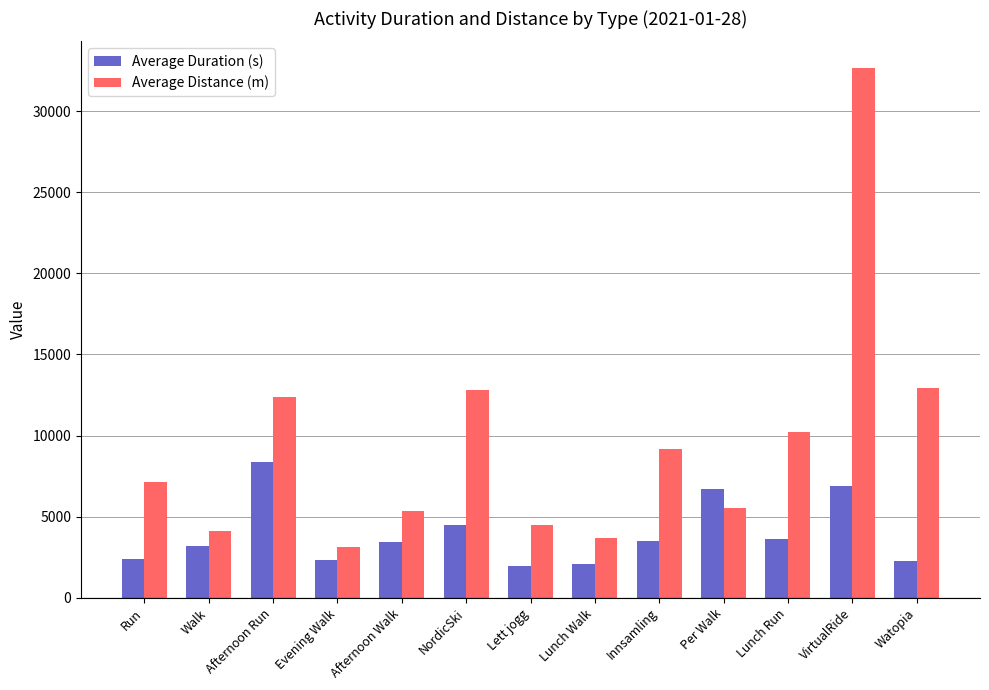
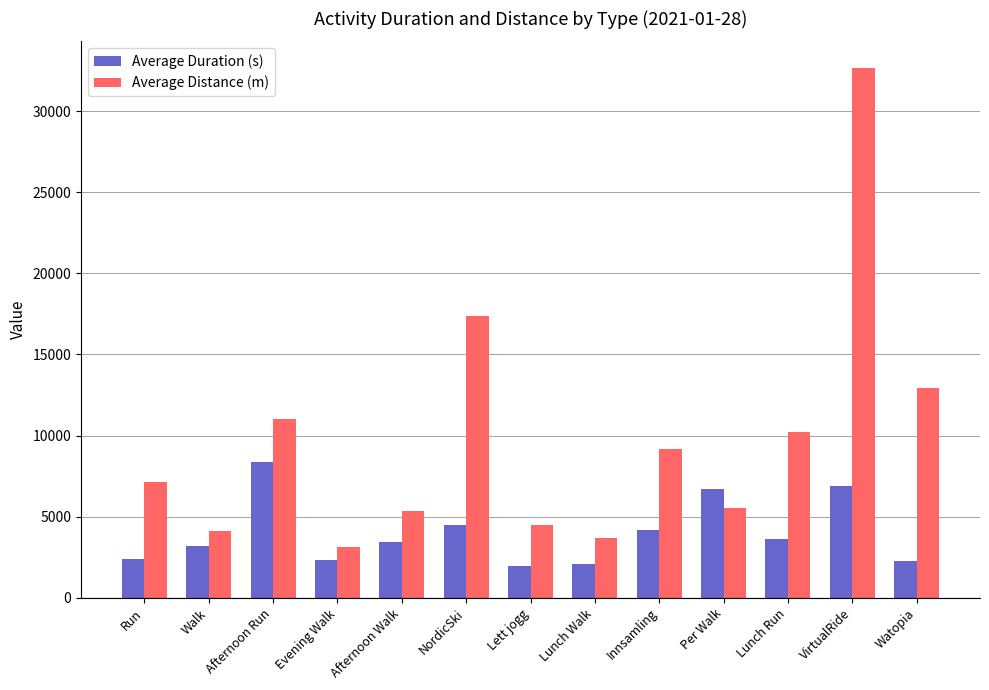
Average Distance (m), Afternoon Run: 12400 -> 11000
Average Distance (m), NordicSki: 12800 -> 17400
Average Duration (s), Innsamling: 3500 -> 4100
